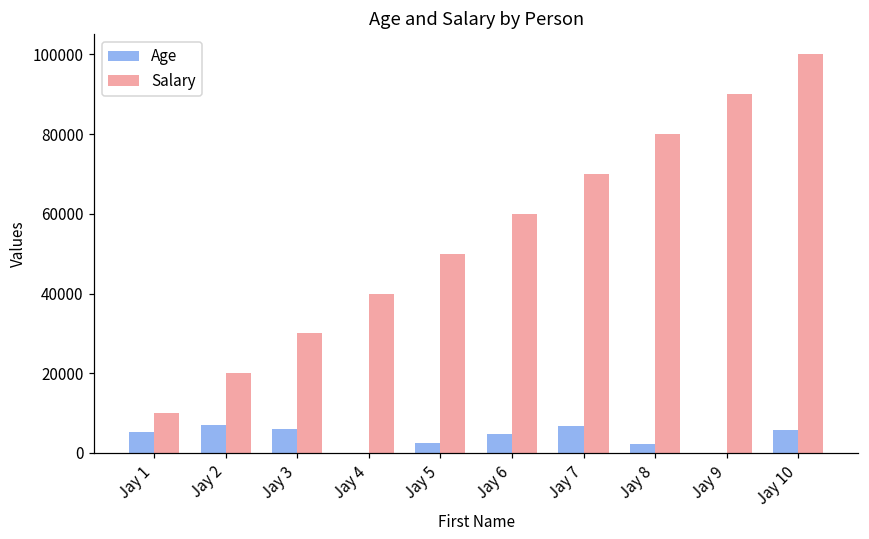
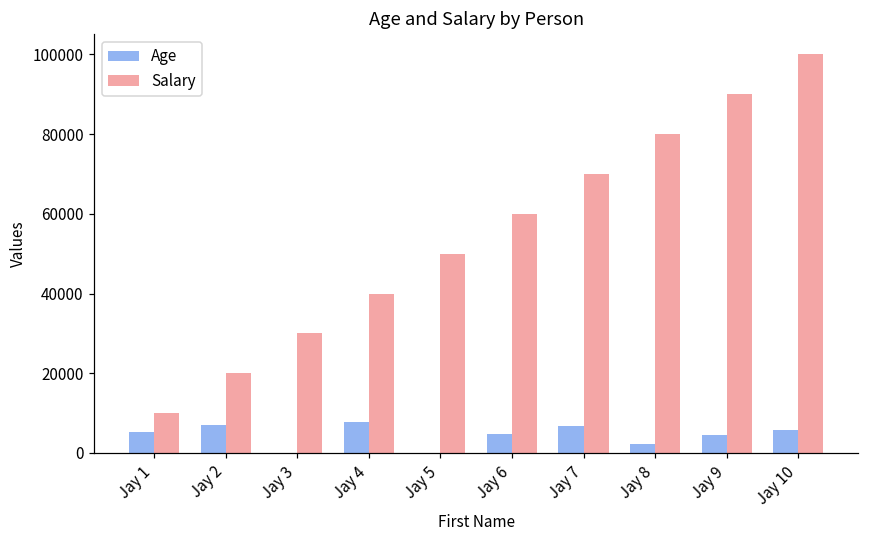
Age, Jay 3: 6000 -> 0
Age, Jay 4: 0 -> 8000
Age, Jay 5: 3000 -> 0
Age, Jay 9: 0 -> 5000
